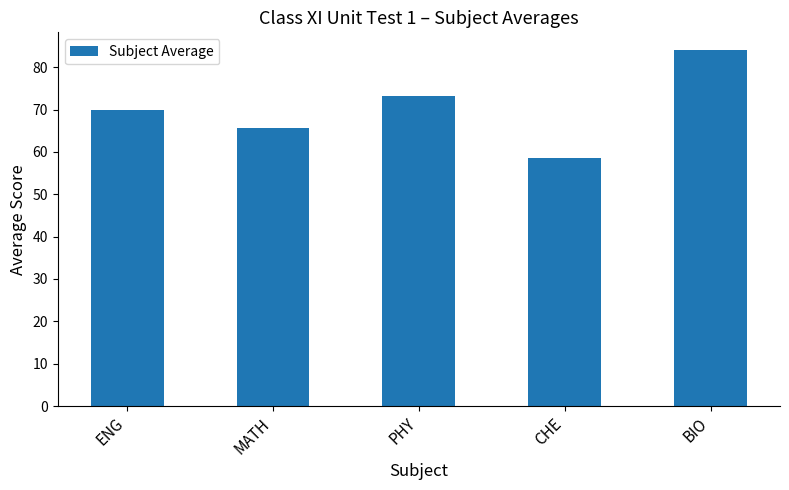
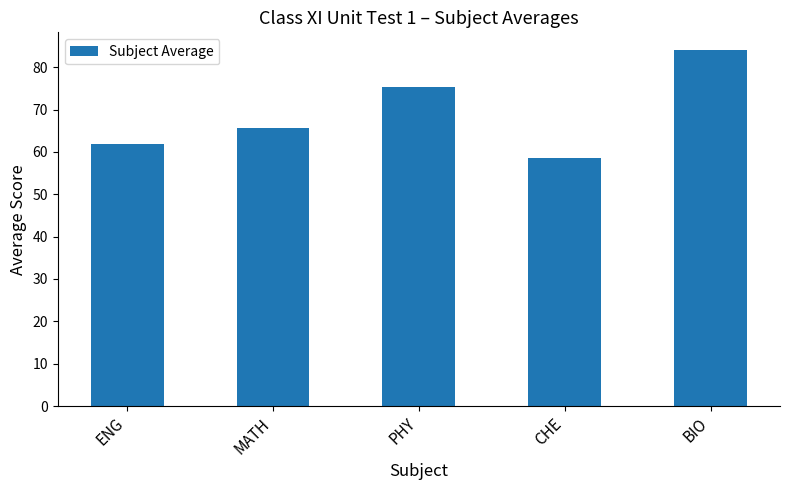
ENG: 70 -> 62
PHY: 73 -> 75
